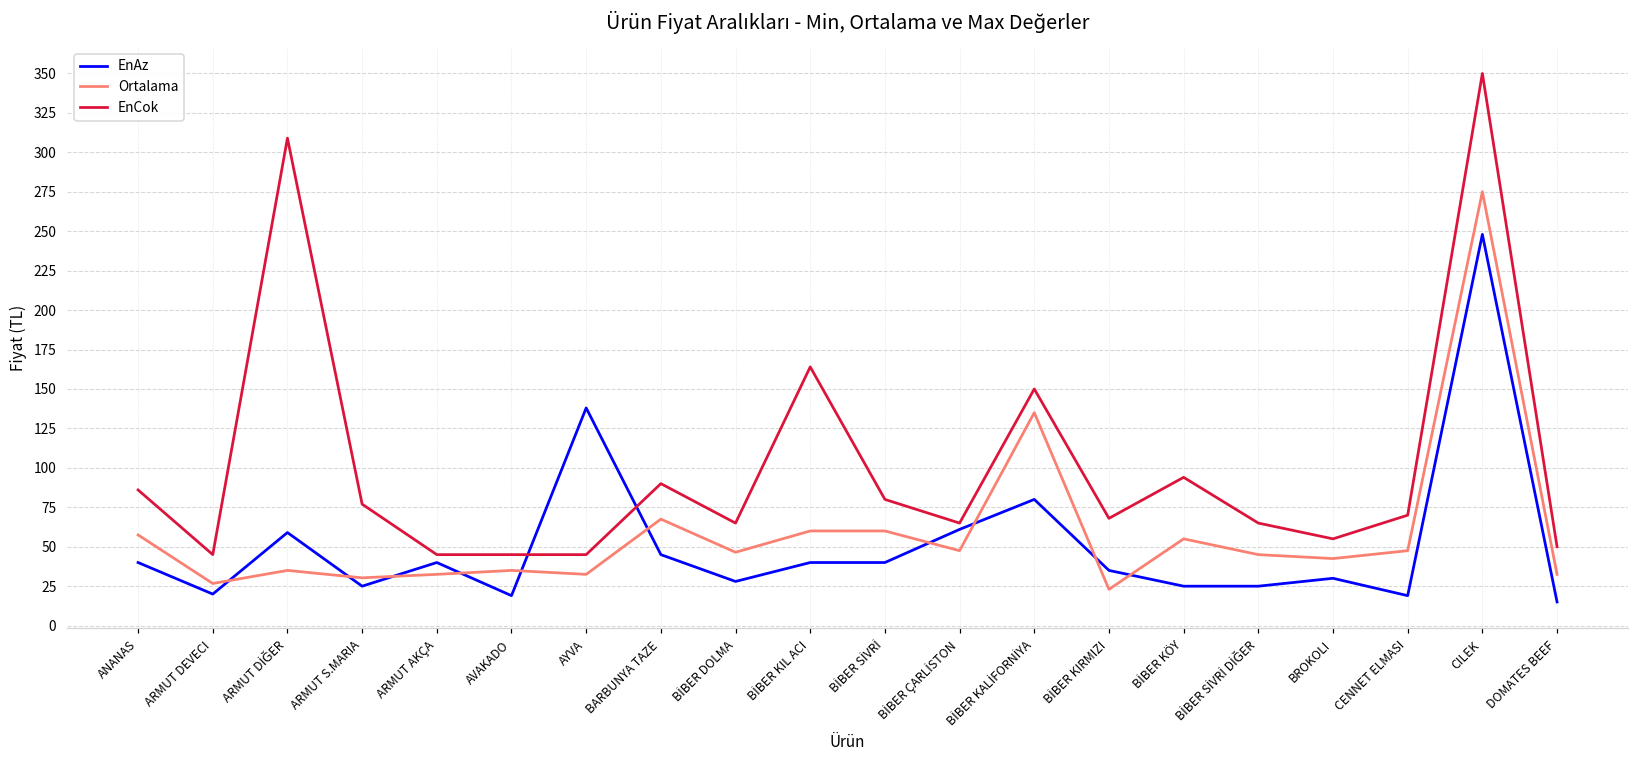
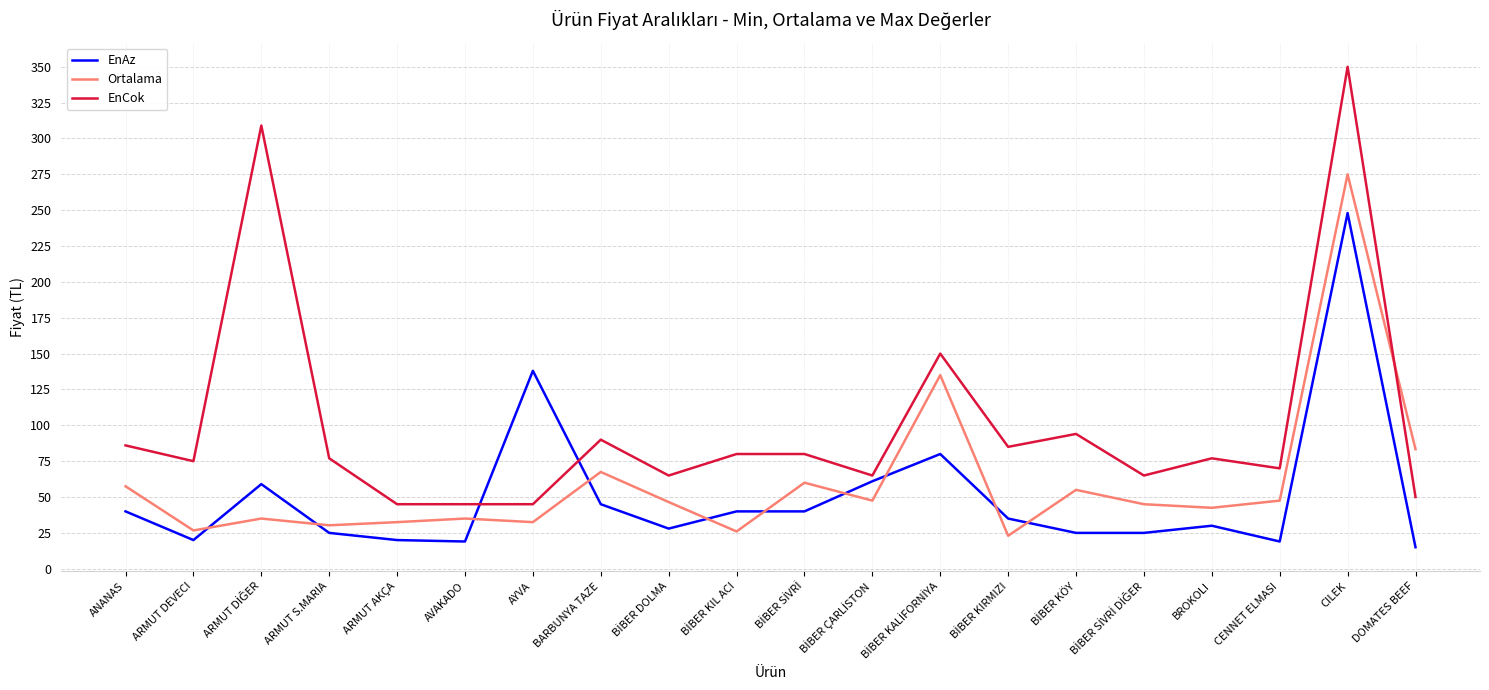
EnCok, ARMUT DEVECI: 45 -> 75
EnAz, ARMUT AKÇA: 40 -> 20
Ortalama, BİBER KIL ACI: 60 -> 26
EnCok, BİBER KIL ACI: 164 -> 80
EnCok, BİBER KIRMIZI: 68 -> 85
EnCok, BROKOLI: 55 -> 77
Ortalama, DOMATES BEEF: 33 -> 83
